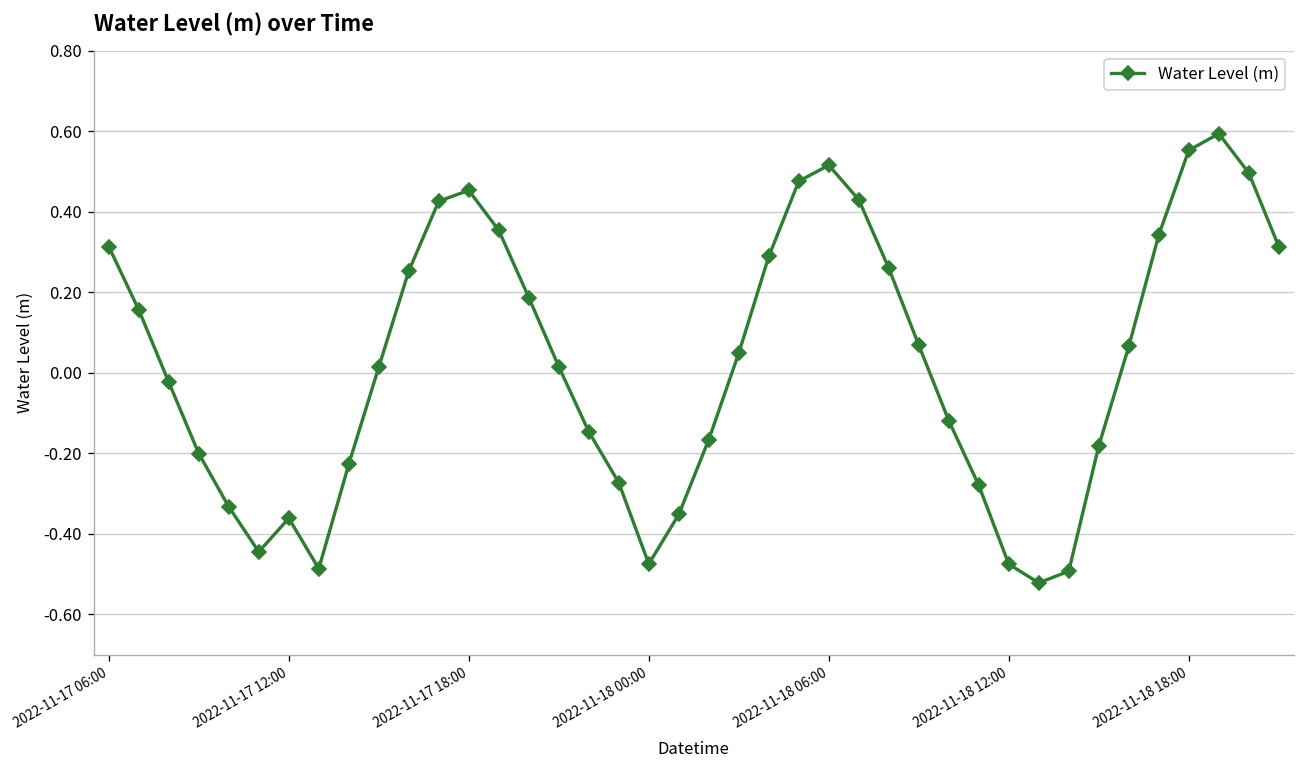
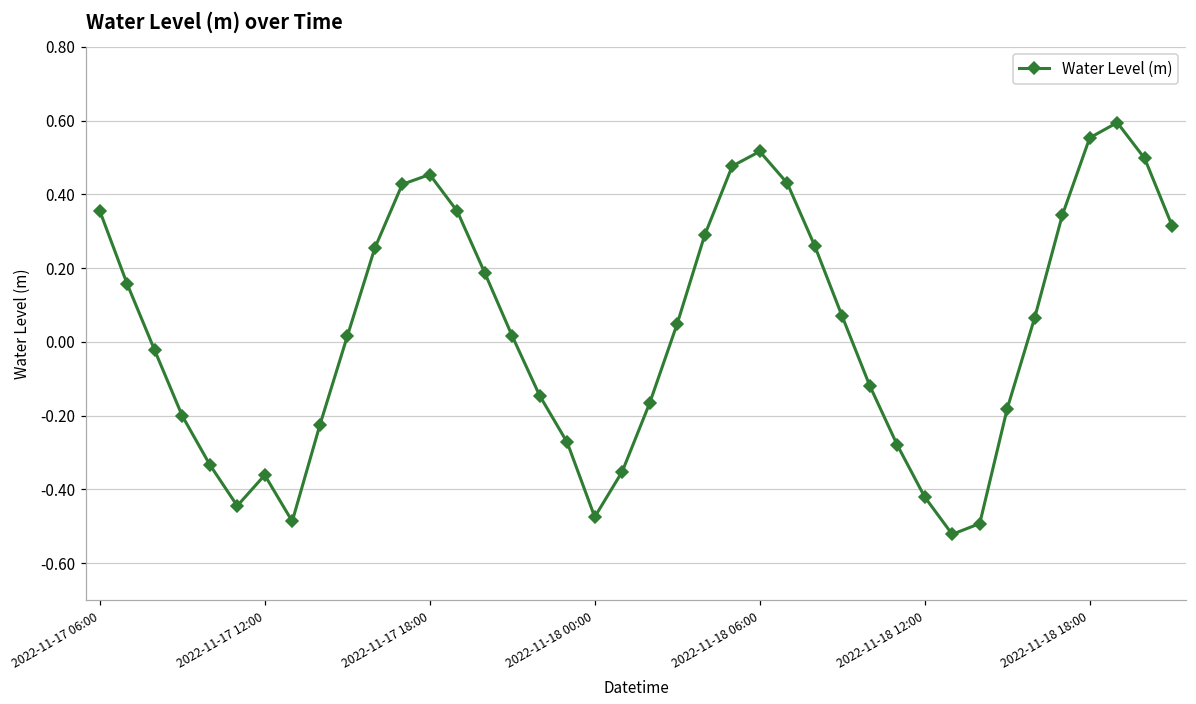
2022-11-17 06:00: 0.31 -> 0.36
2022-11-18 12:00: -0.48 -> -0.42
